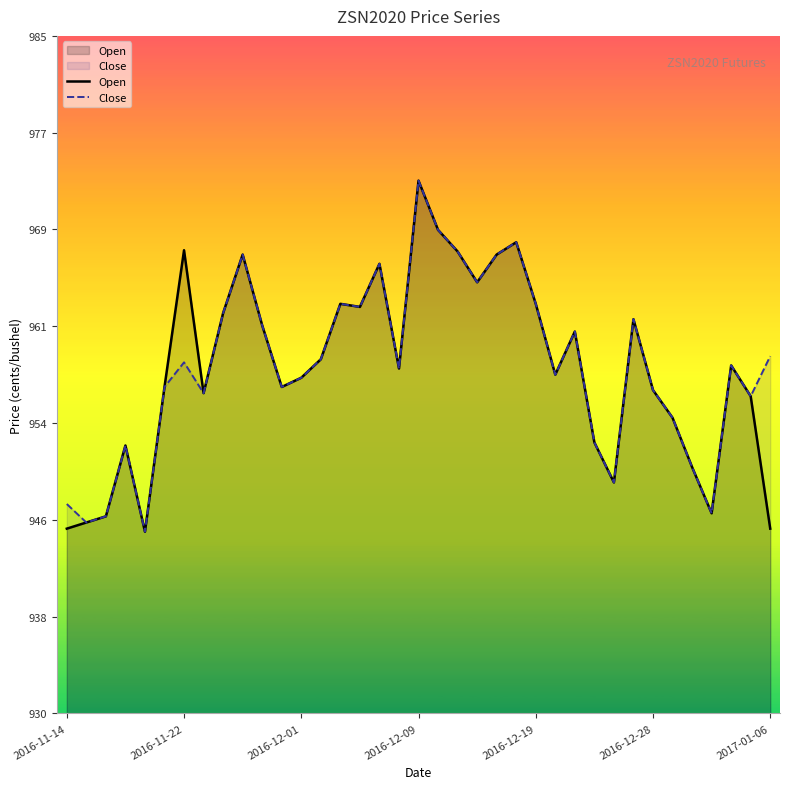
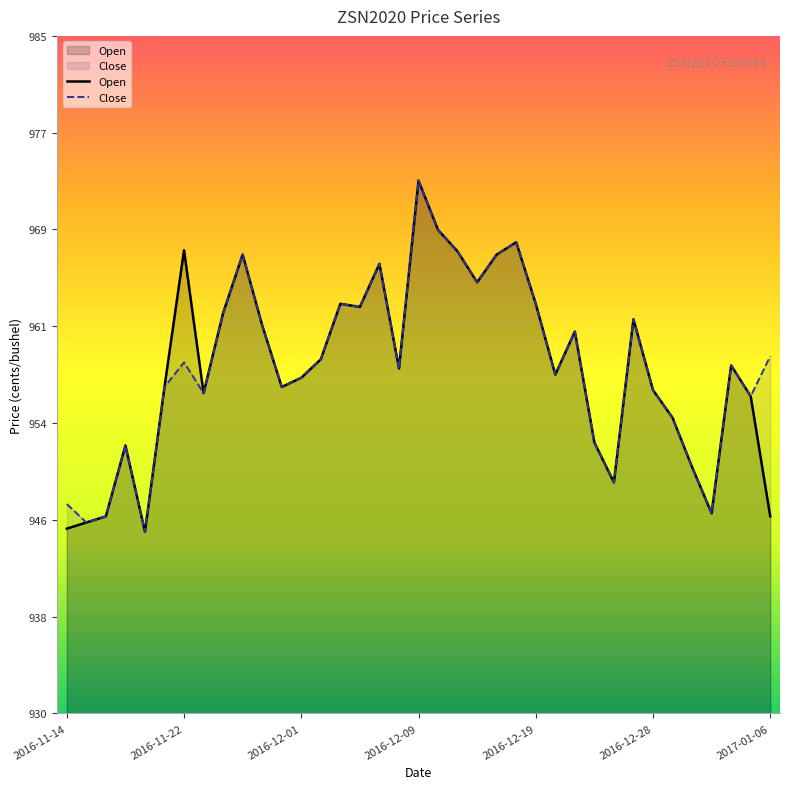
Open, 2017-01-06: 945 -> 946
